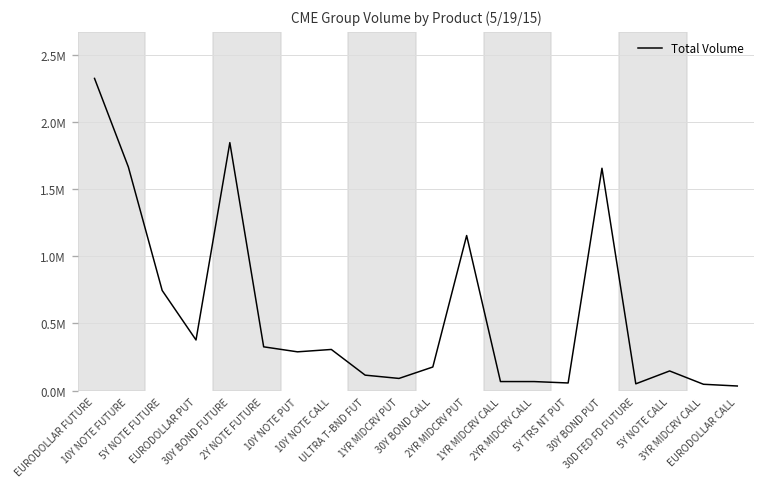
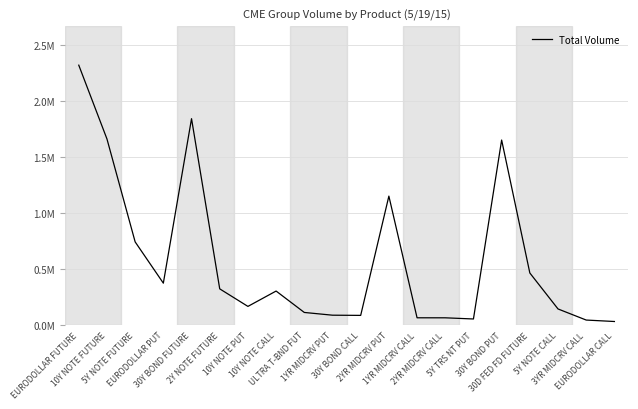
10Y NOTE PUT: 290000 -> 170000
30Y BOND CALL: 180000 -> 90000
30D FED FD FUTURE: 50000 -> 470000
